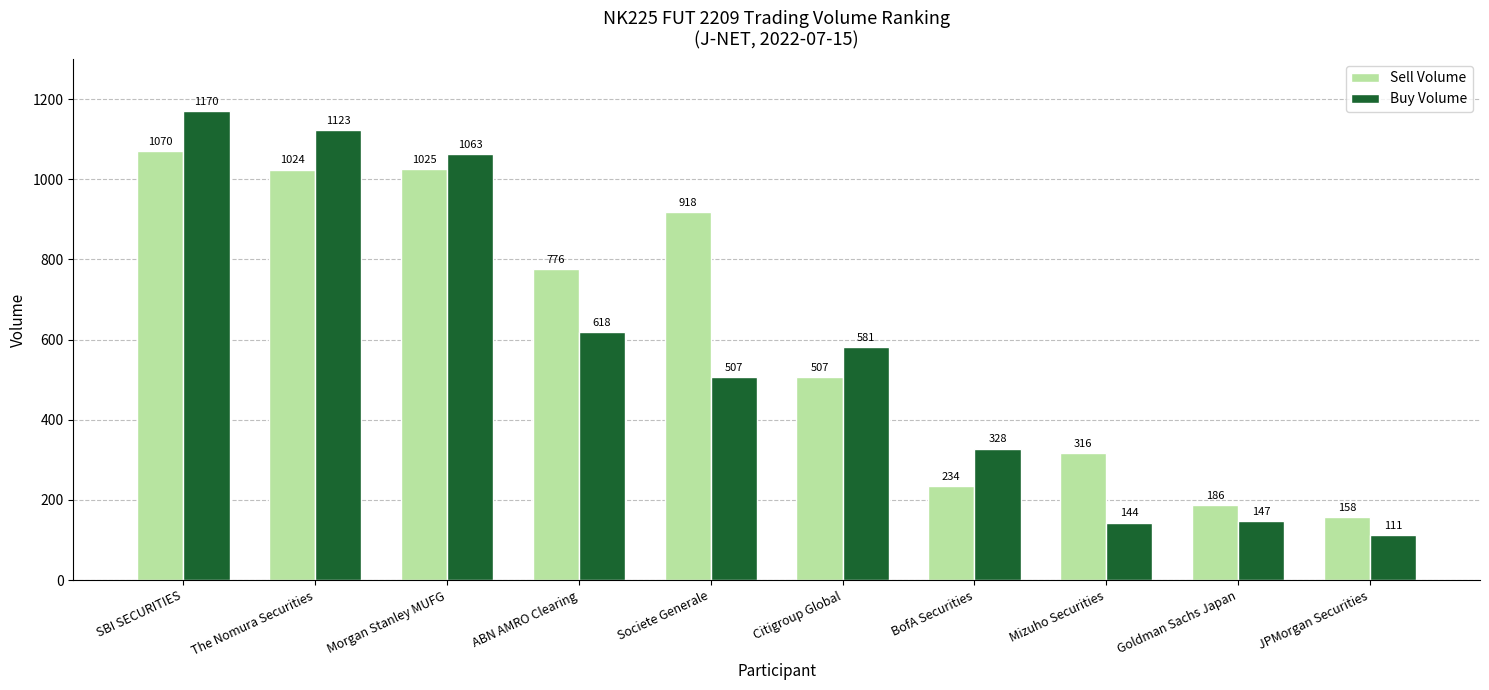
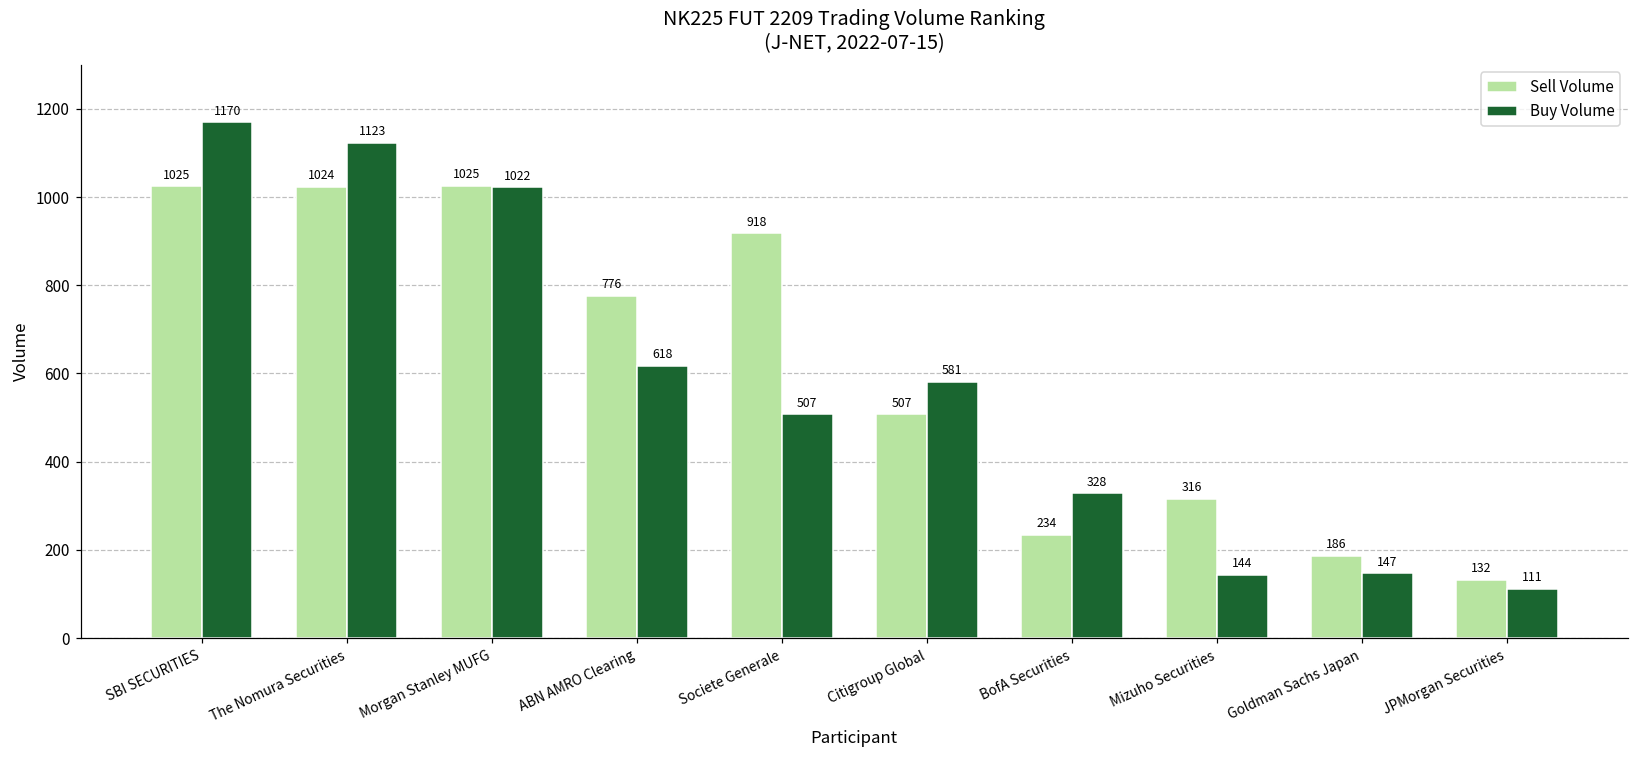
Sell Volume, SBI SECURITIES: 1070 -> 1025
Buy Volume, Morgan Stanley MUFG: 1063 -> 1022
Sell Volume, JPMorgan Securities: 158 -> 132
